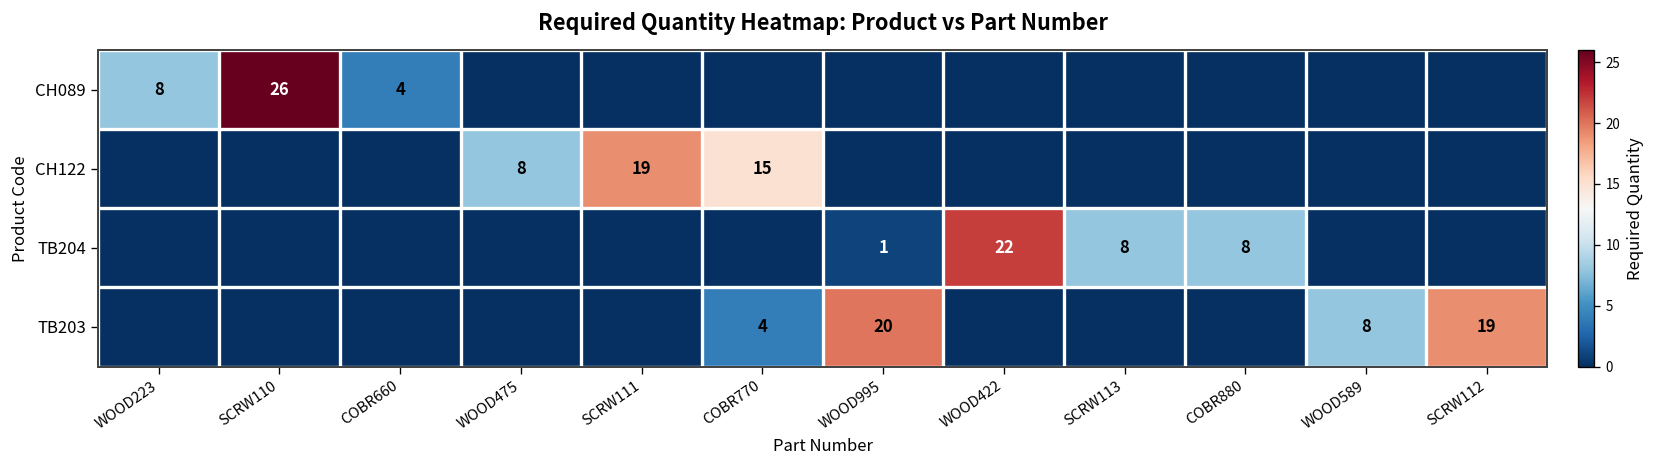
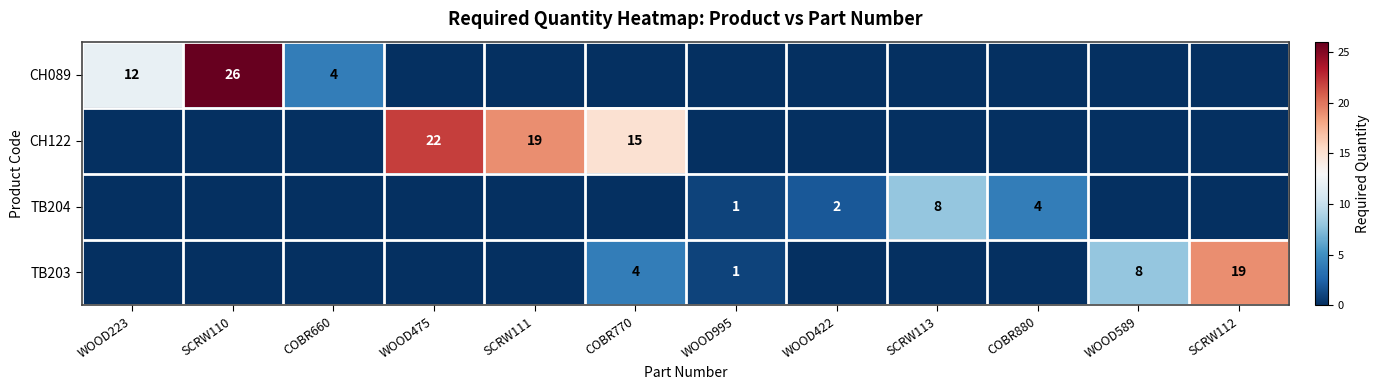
CH089, WOOD223: 8 -> 12
CH122, WOOD475: 8 -> 22
TB204, WOOD422: 22 -> 2
TB204, COBR880: 8 -> 4
TB203, WOOD995: 20 -> 1
